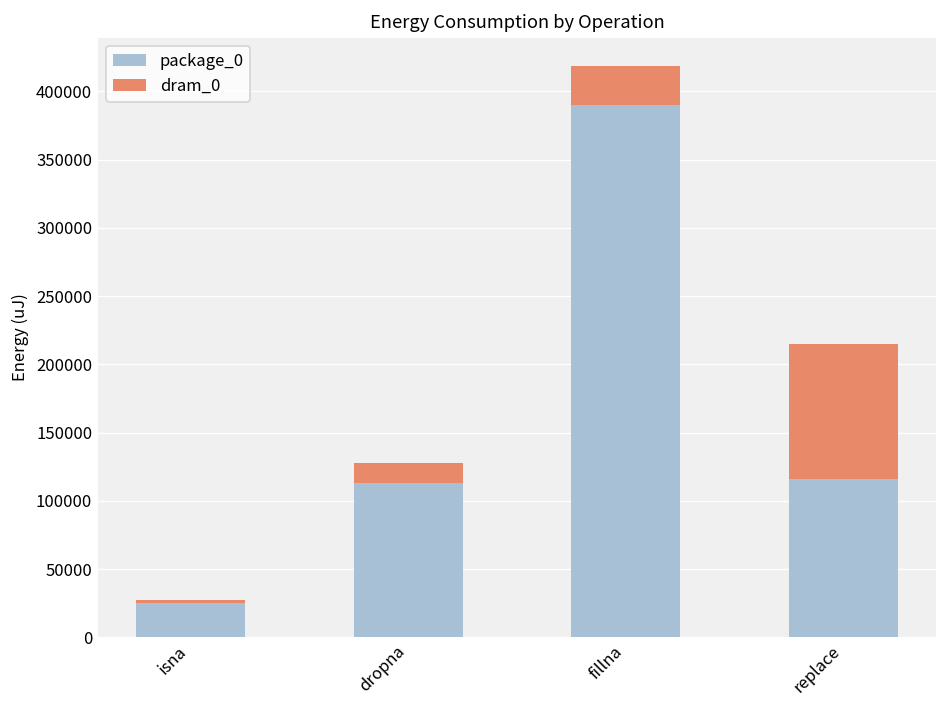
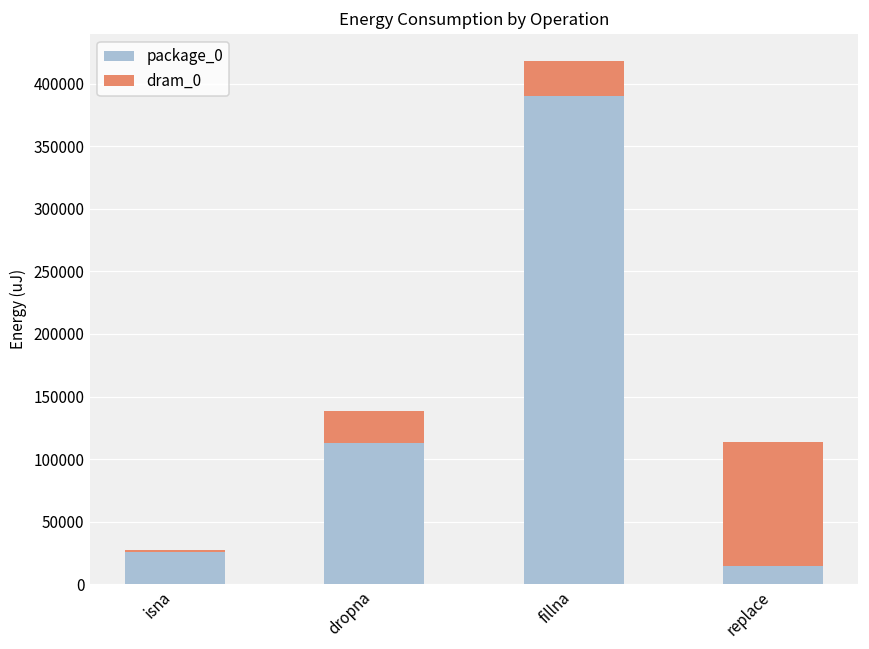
dram_0, dropna: 15000 -> 26000
package_0, replace: 116000 -> 15000
